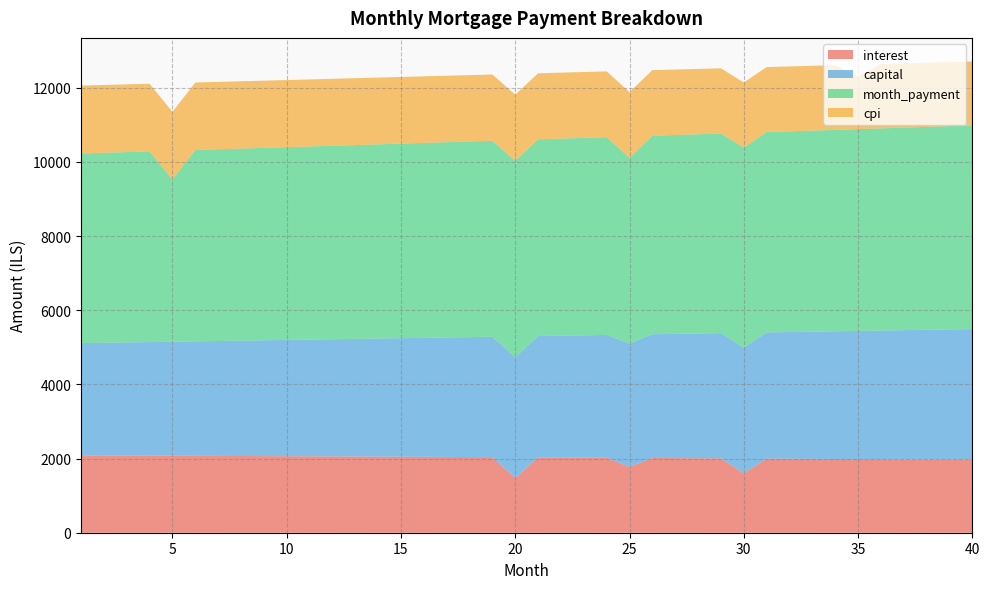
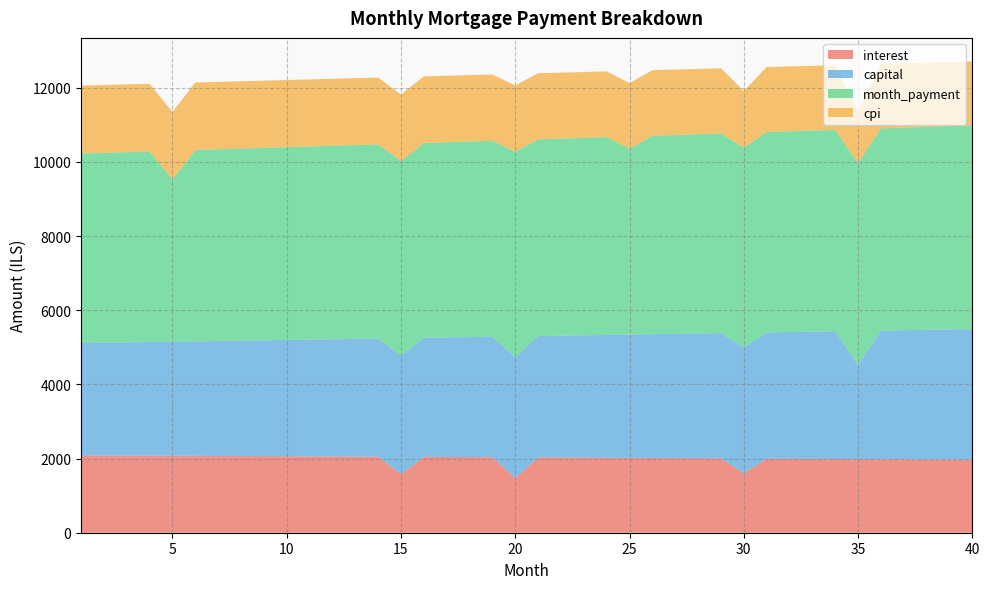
interest, 15: 2000 -> 1600
month_payment, 20: 5300 -> 5500
interest, 25: 1800 -> 2000
cpi, 30: 1800 -> 1500
capital, 35: 3500 -> 2500
